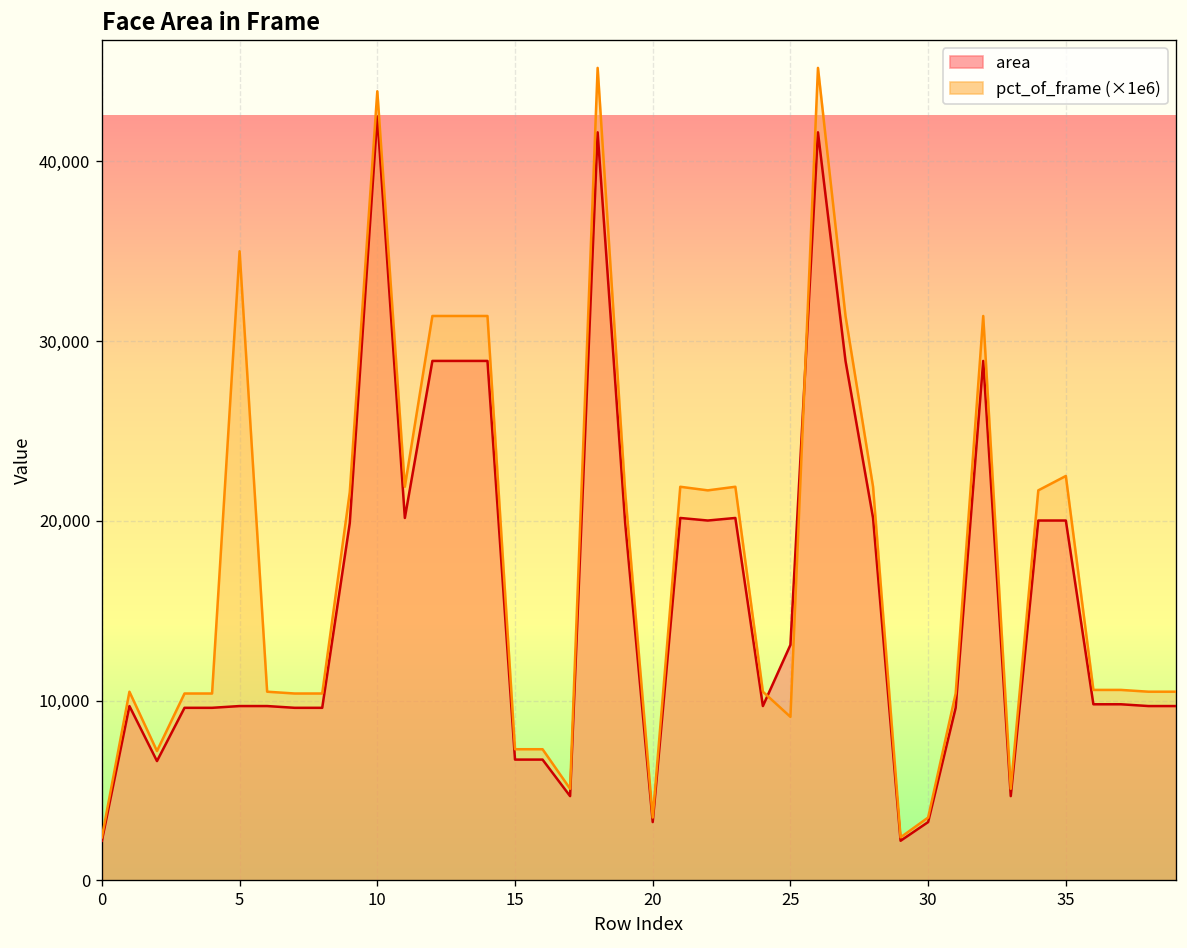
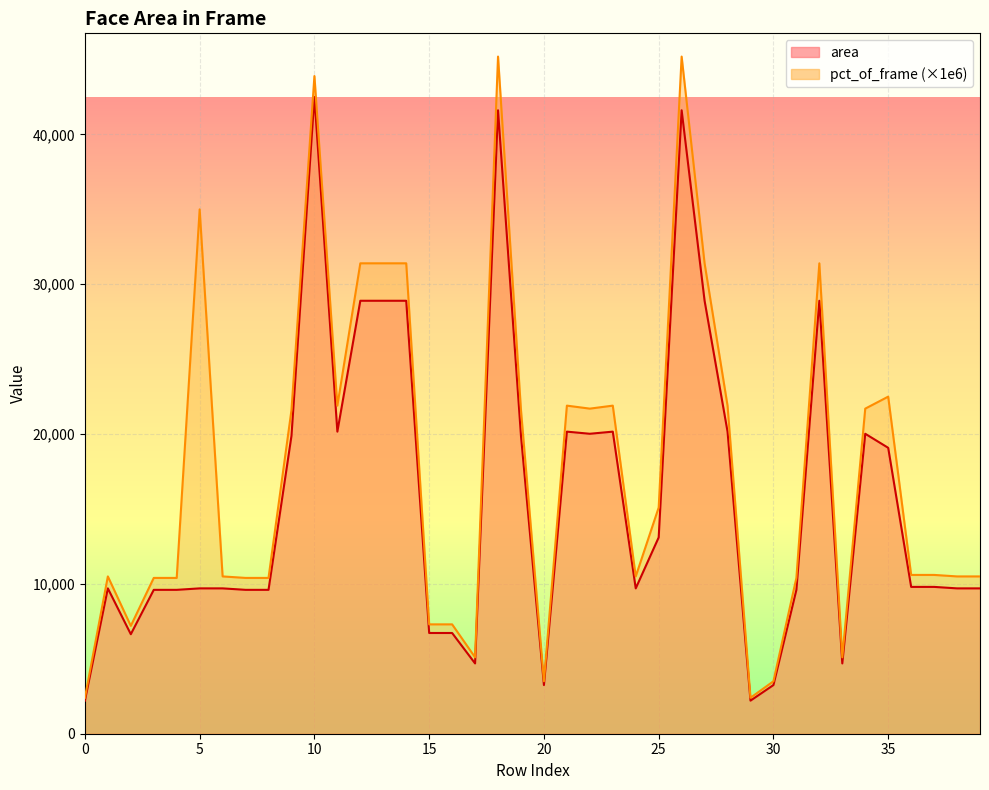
pct_of_frame (×1e6), 25: 9,100 -> 15,100
area, 35: 20,000 -> 19,100
